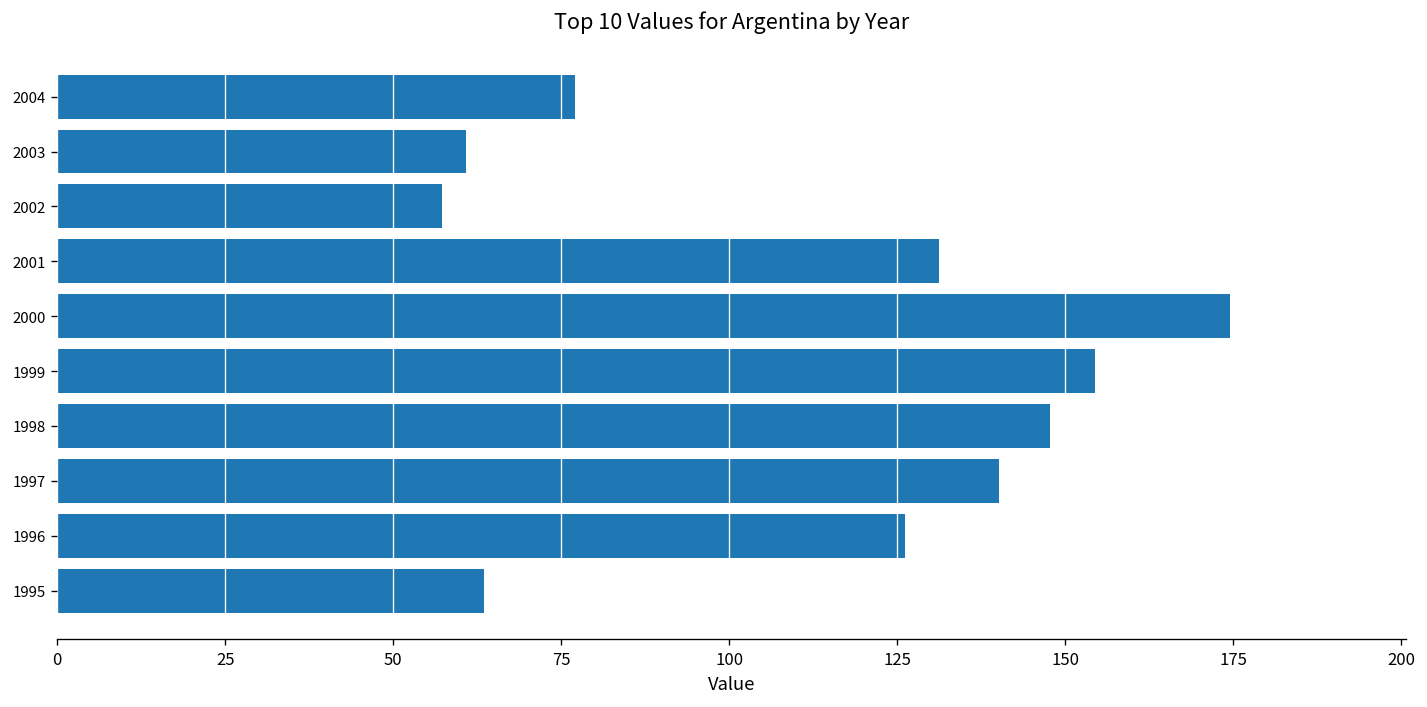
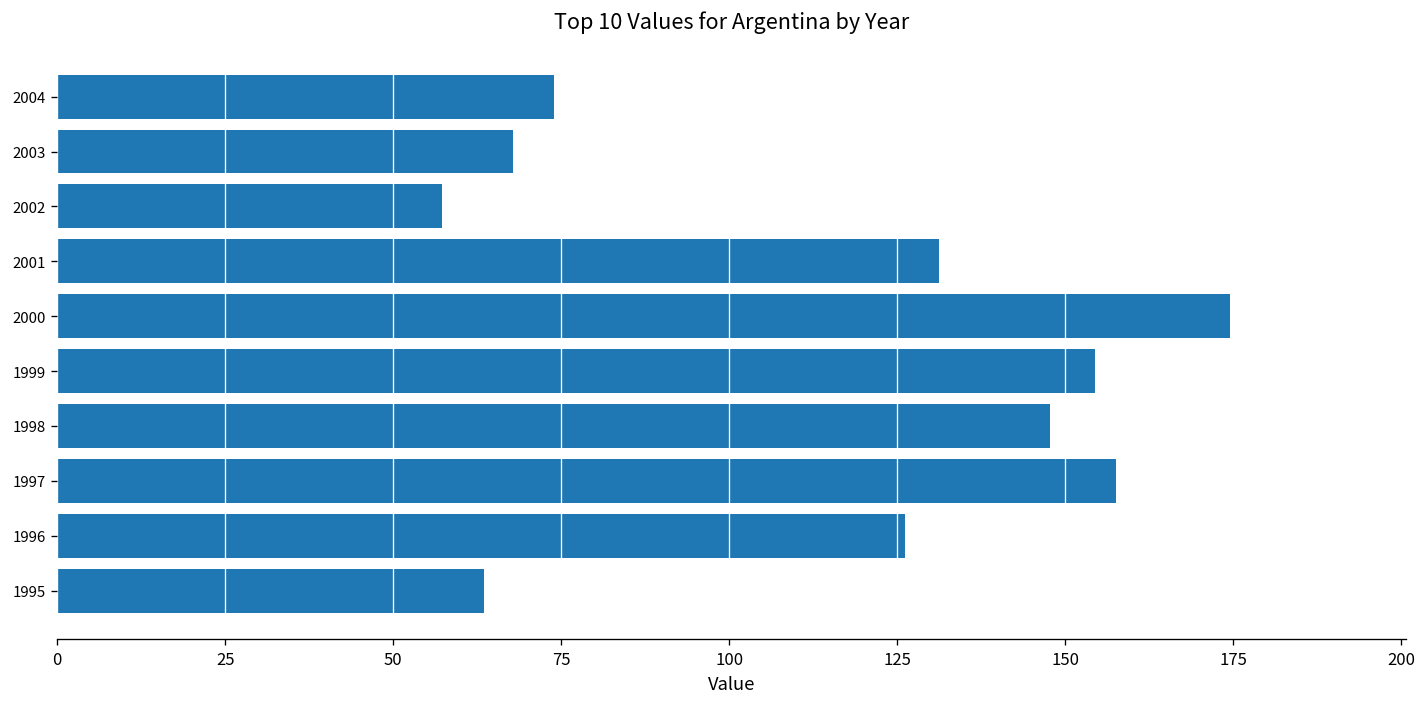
2004: 77 -> 74
2003: 61 -> 68
1997: 140 -> 158
